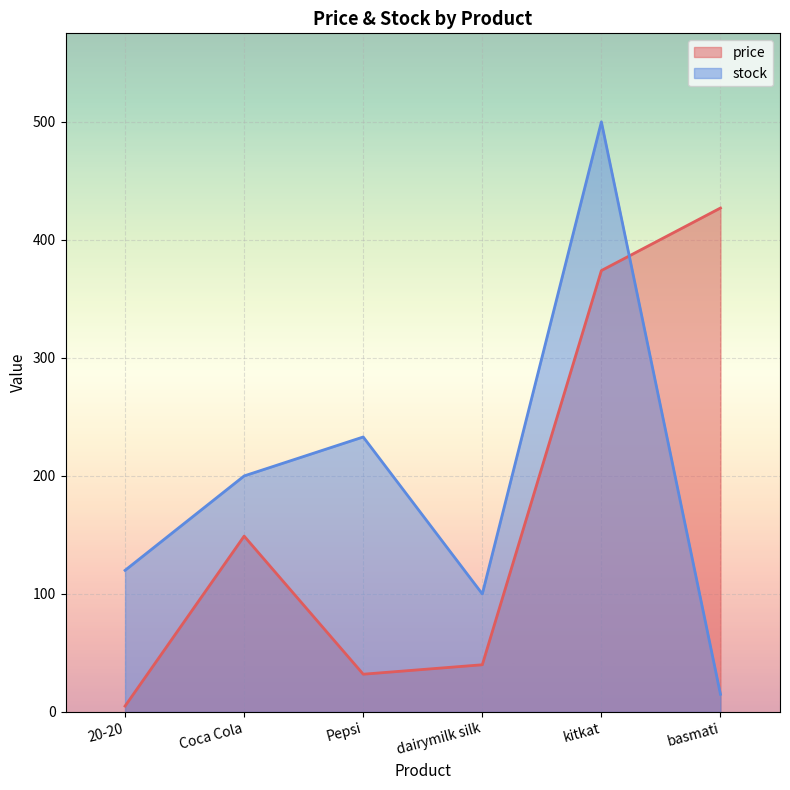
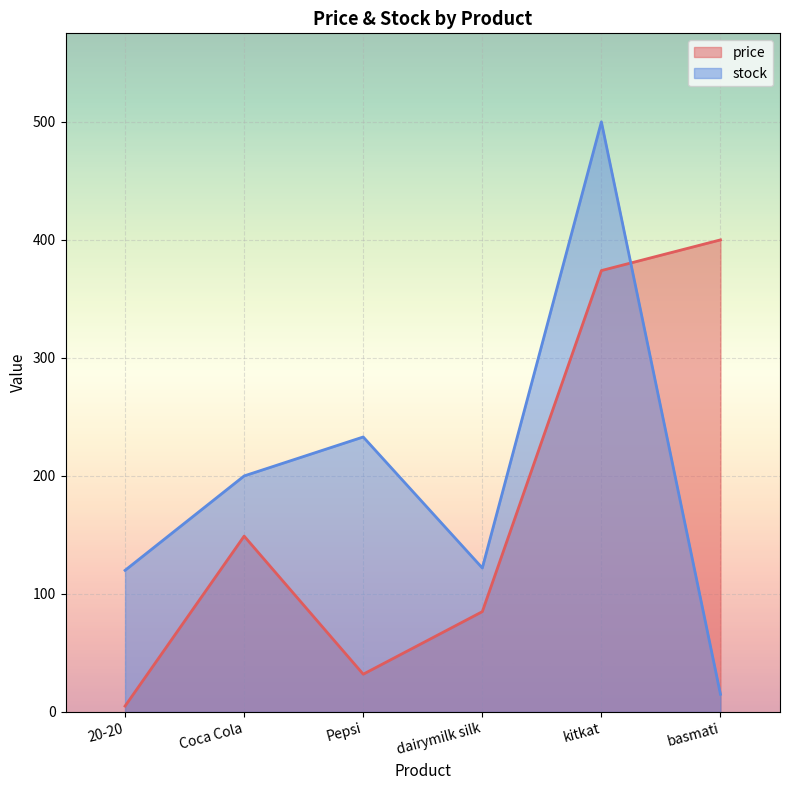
price, dairymilk silk: 40 -> 85
stock, dairymilk silk: 100 -> 122
price, basmati: 427 -> 400
